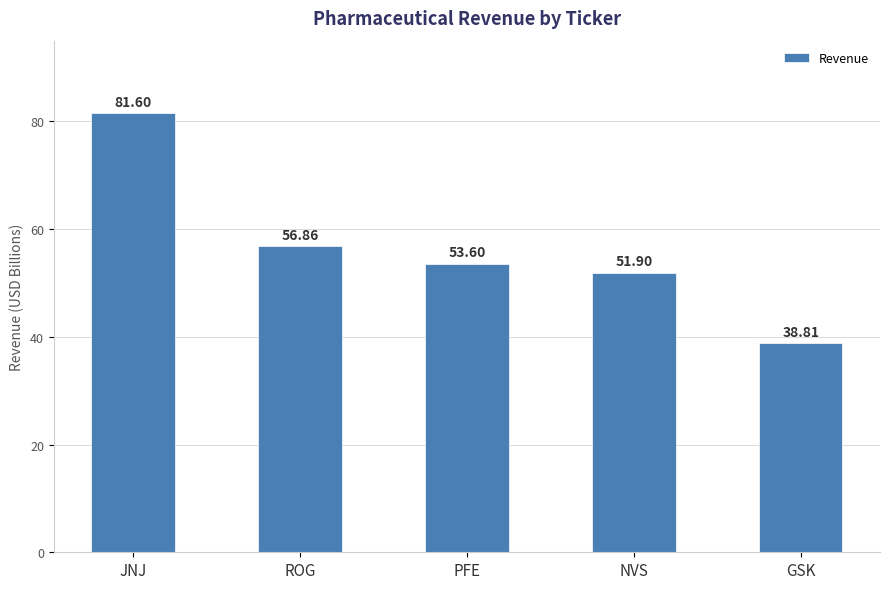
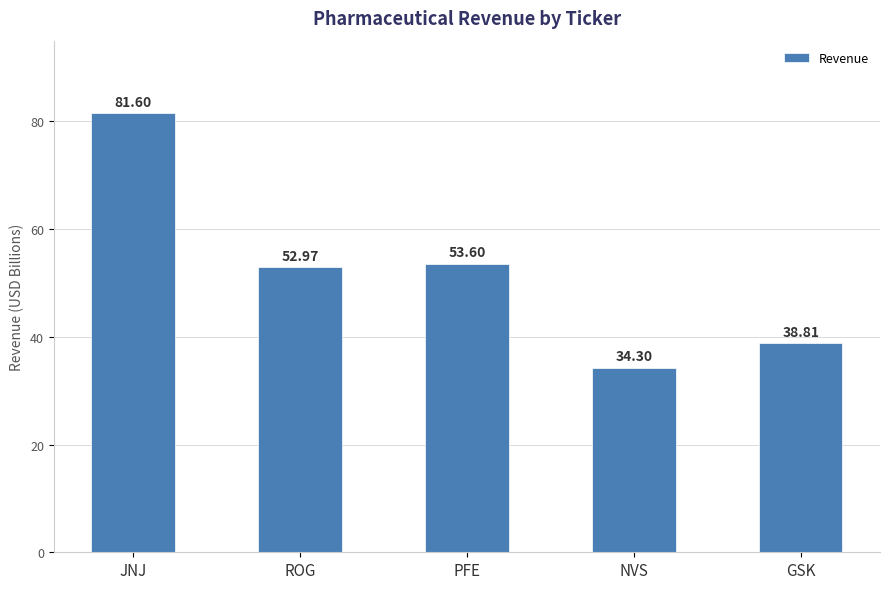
ROG: 56.86 -> 52.97
NVS: 51.90 -> 34.30
